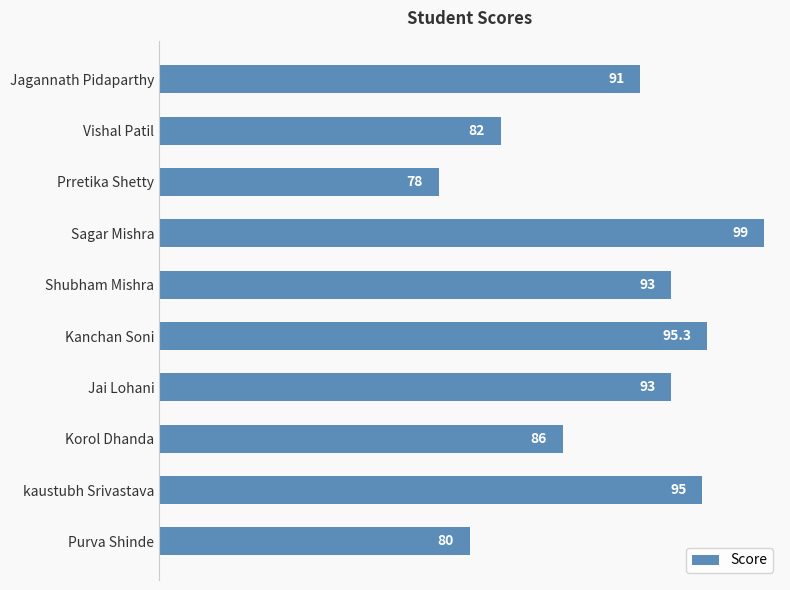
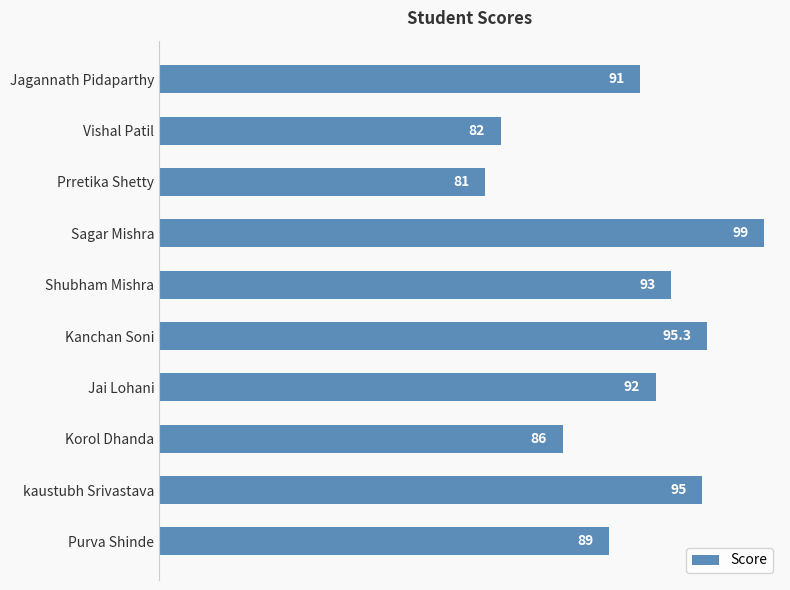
Prretika Shetty: 78 -> 81
Jai Lohani: 93 -> 92
Purva Shinde: 80 -> 89
